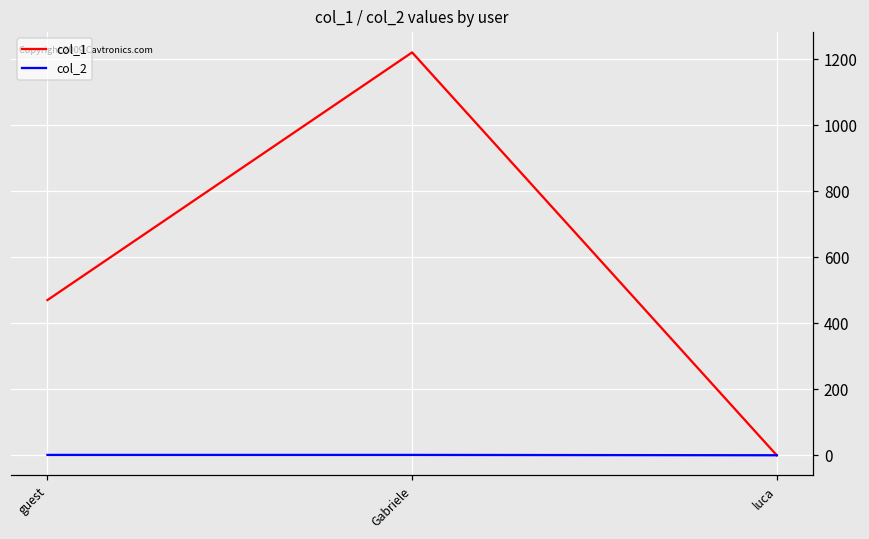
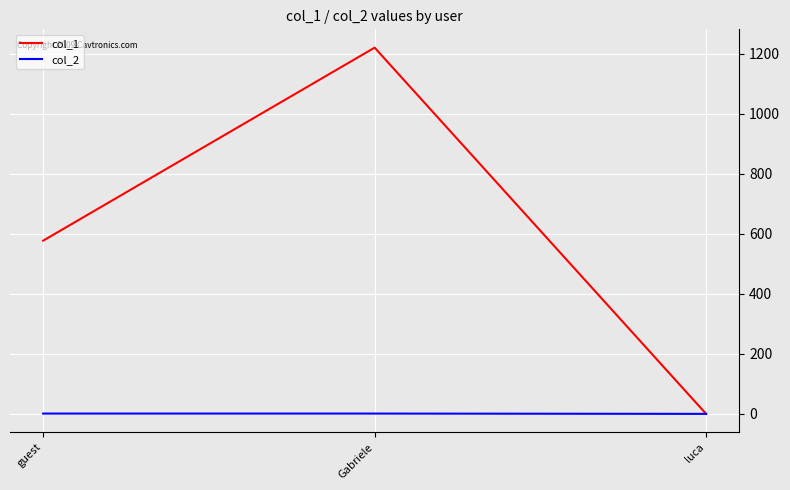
col_1, guest: 470 -> 580
